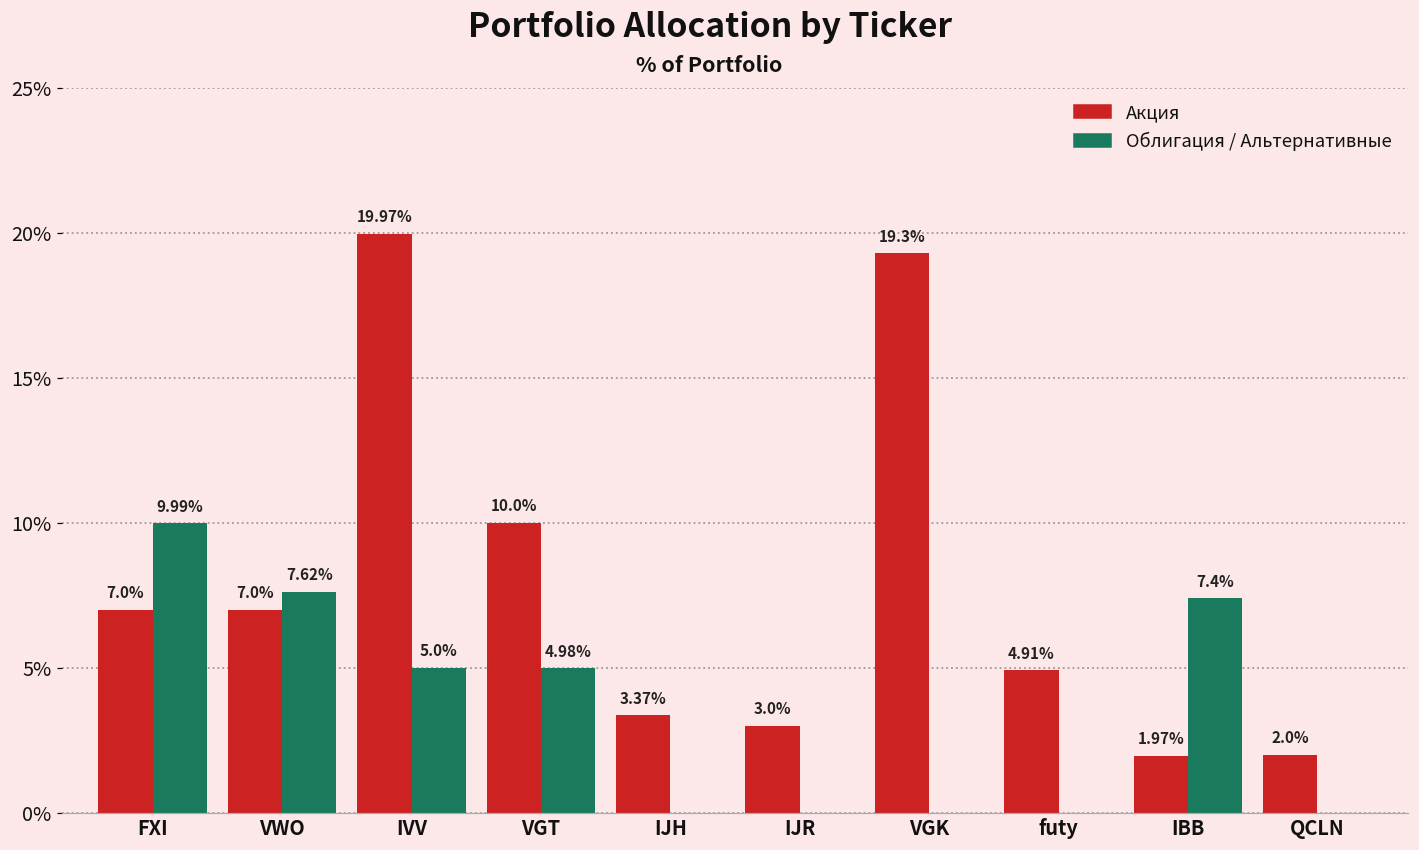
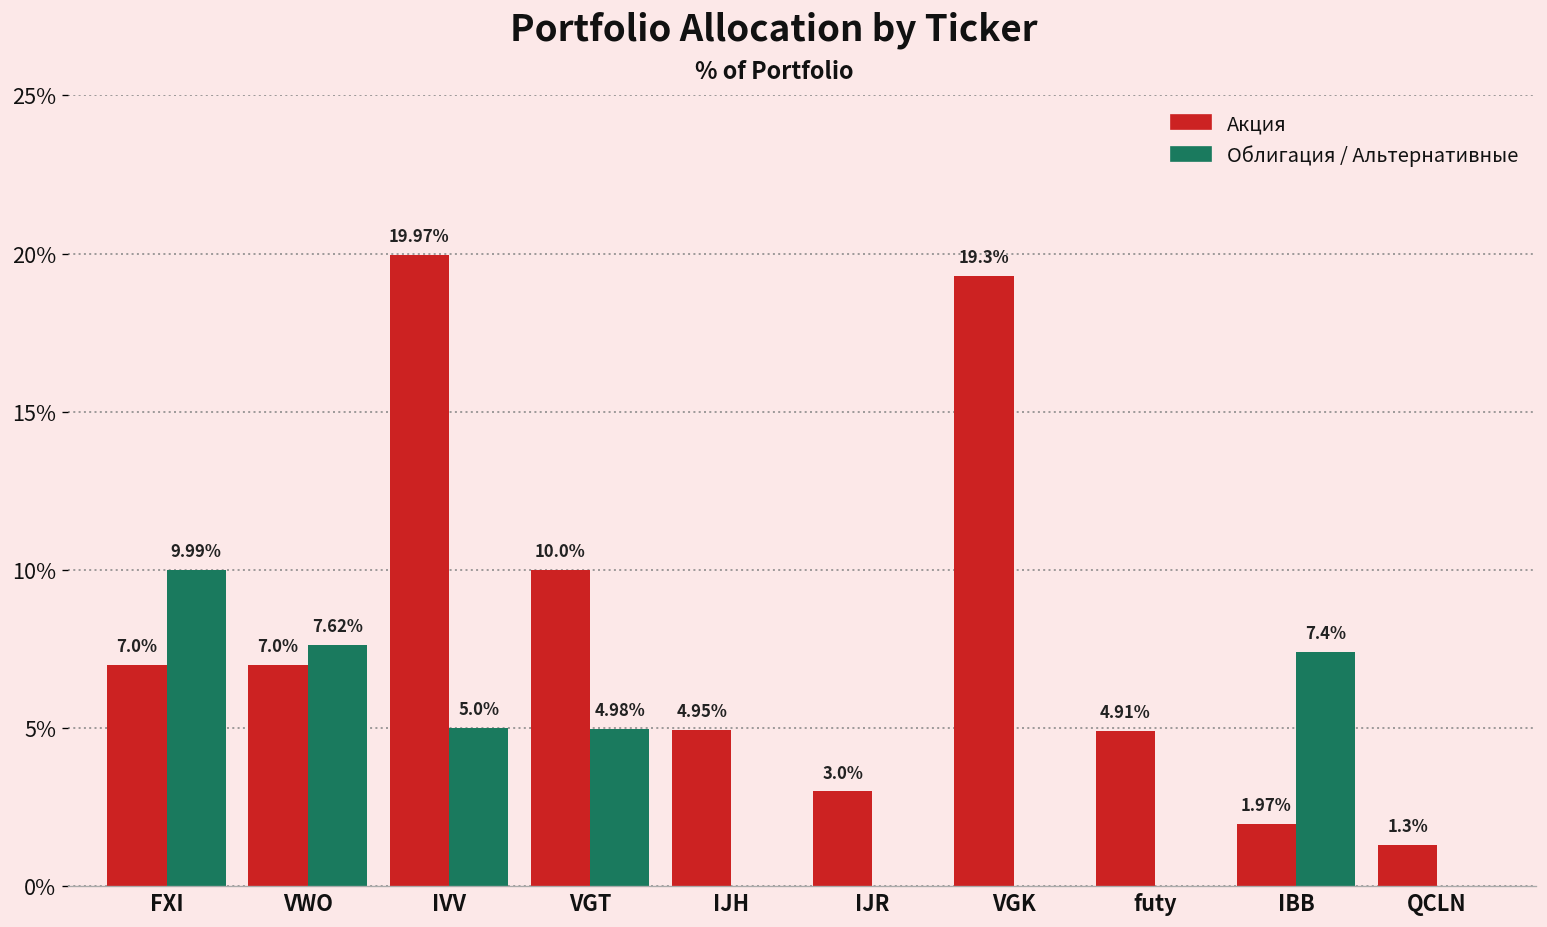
Акция, IJH: 3.37% -> 4.95%
Акция, QCLN: 2.0% -> 1.3%
